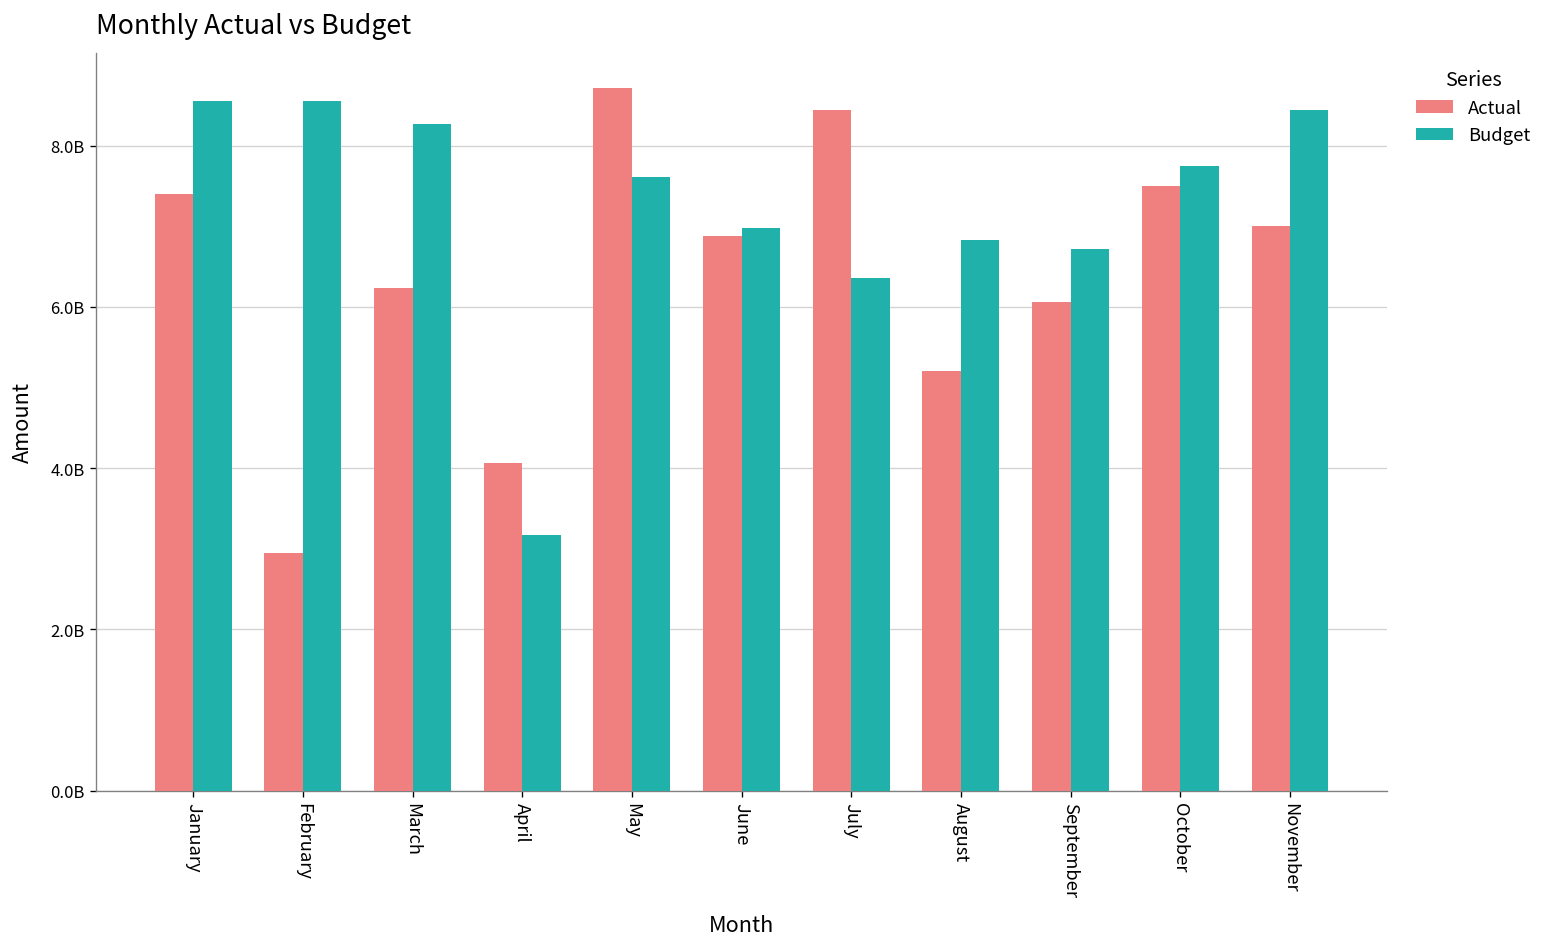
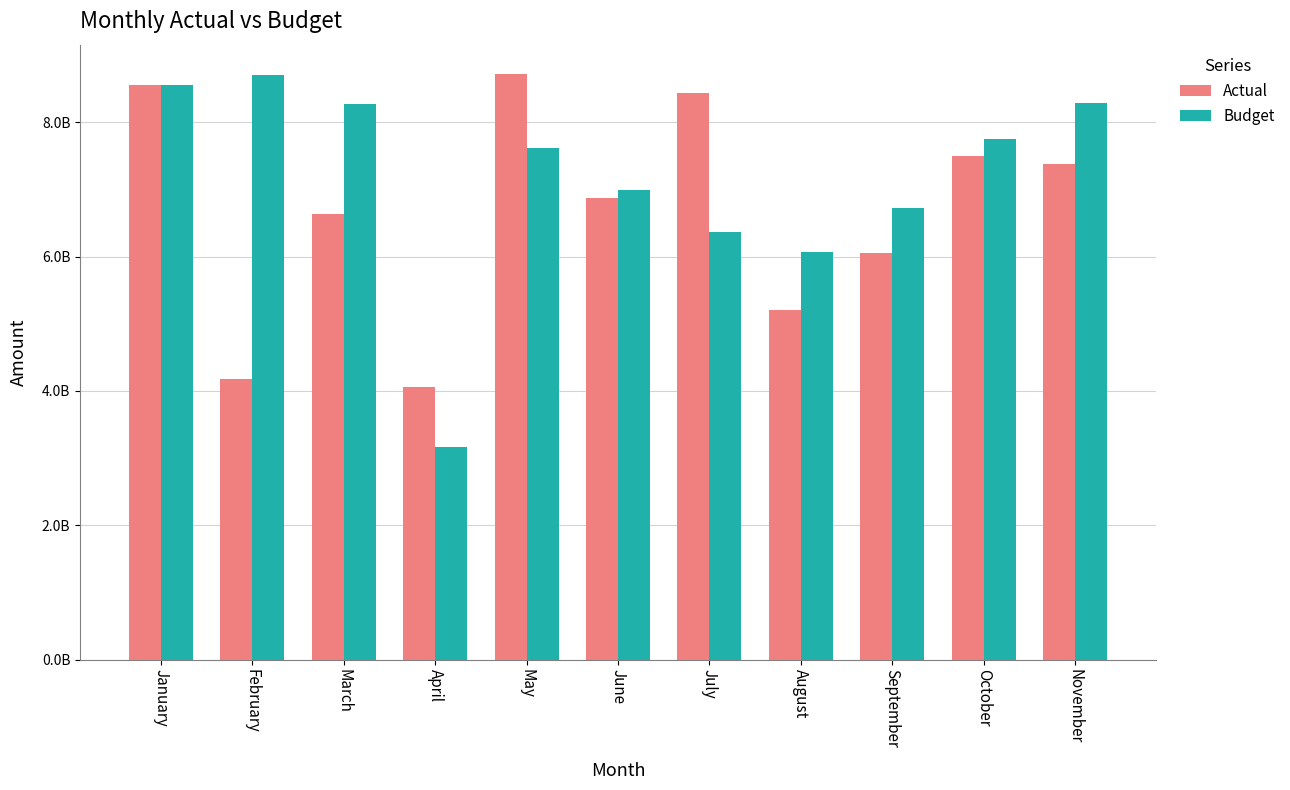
Actual, January: 7400000000 -> 8600000000
Actual, February: 3000000000 -> 4200000000
Budget, February: 8600000000 -> 8700000000
Actual, March: 6200000000 -> 6600000000
Budget, August: 6800000000 -> 6100000000
Actual, November: 7000000000 -> 7400000000
Budget, November: 8400000000 -> 8300000000
